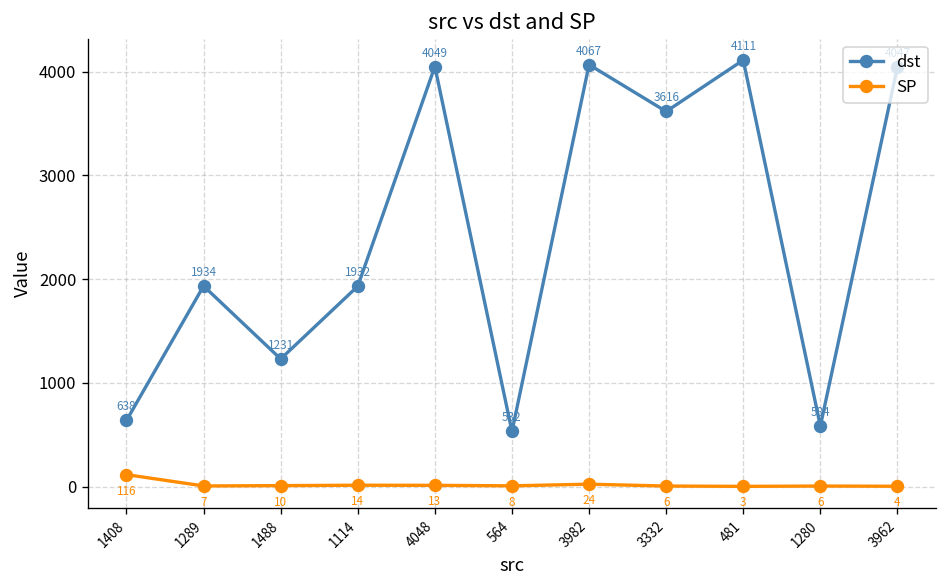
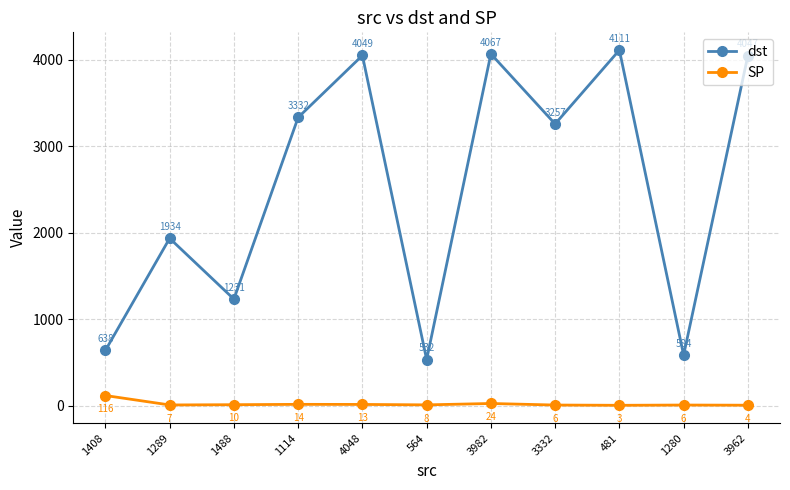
dst, 1114: 1932 -> 3332
dst, 3332: 3616 -> 3257
